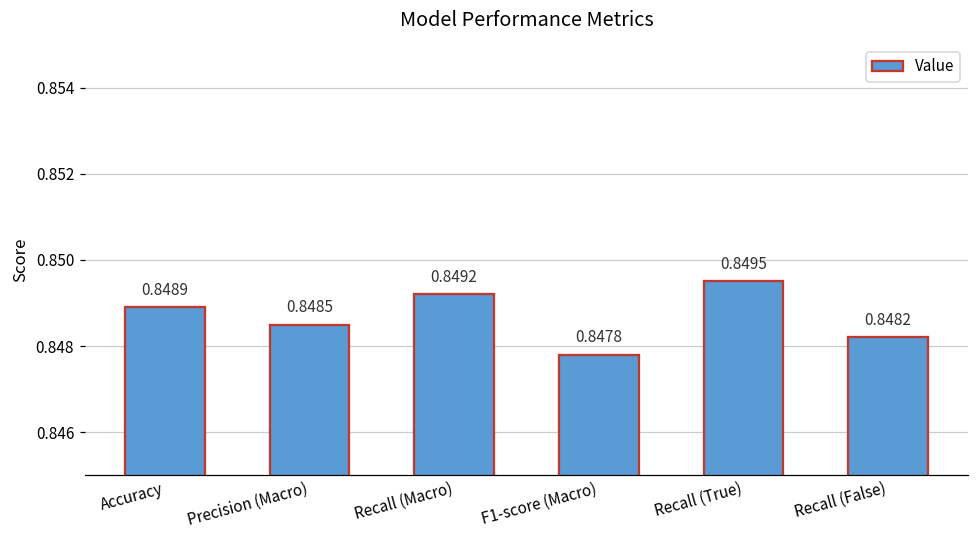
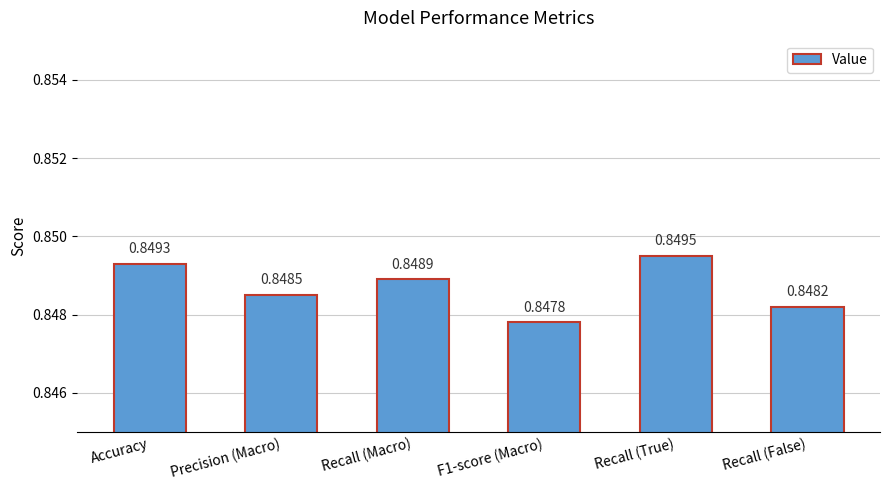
Accuracy: 0.8489 -> 0.8493
Recall (Macro): 0.8492 -> 0.8489
